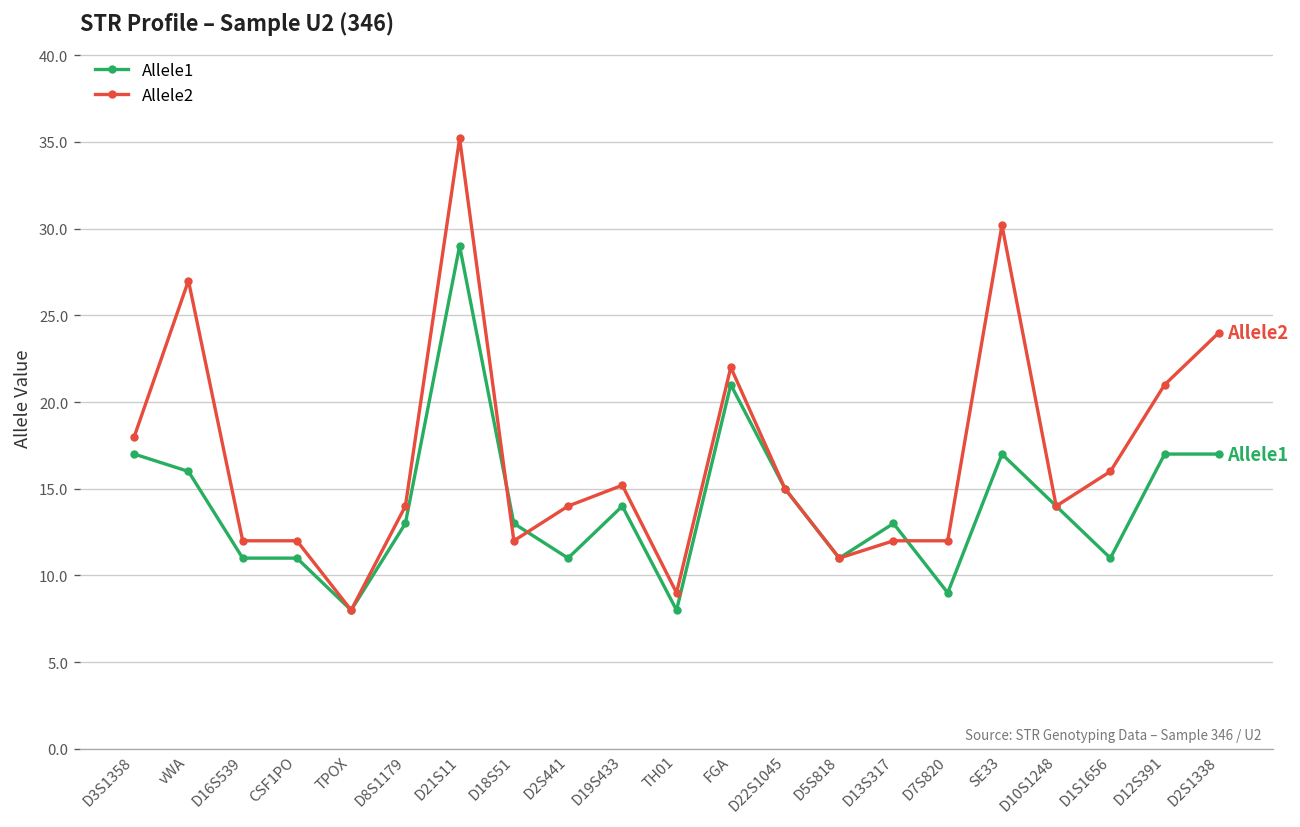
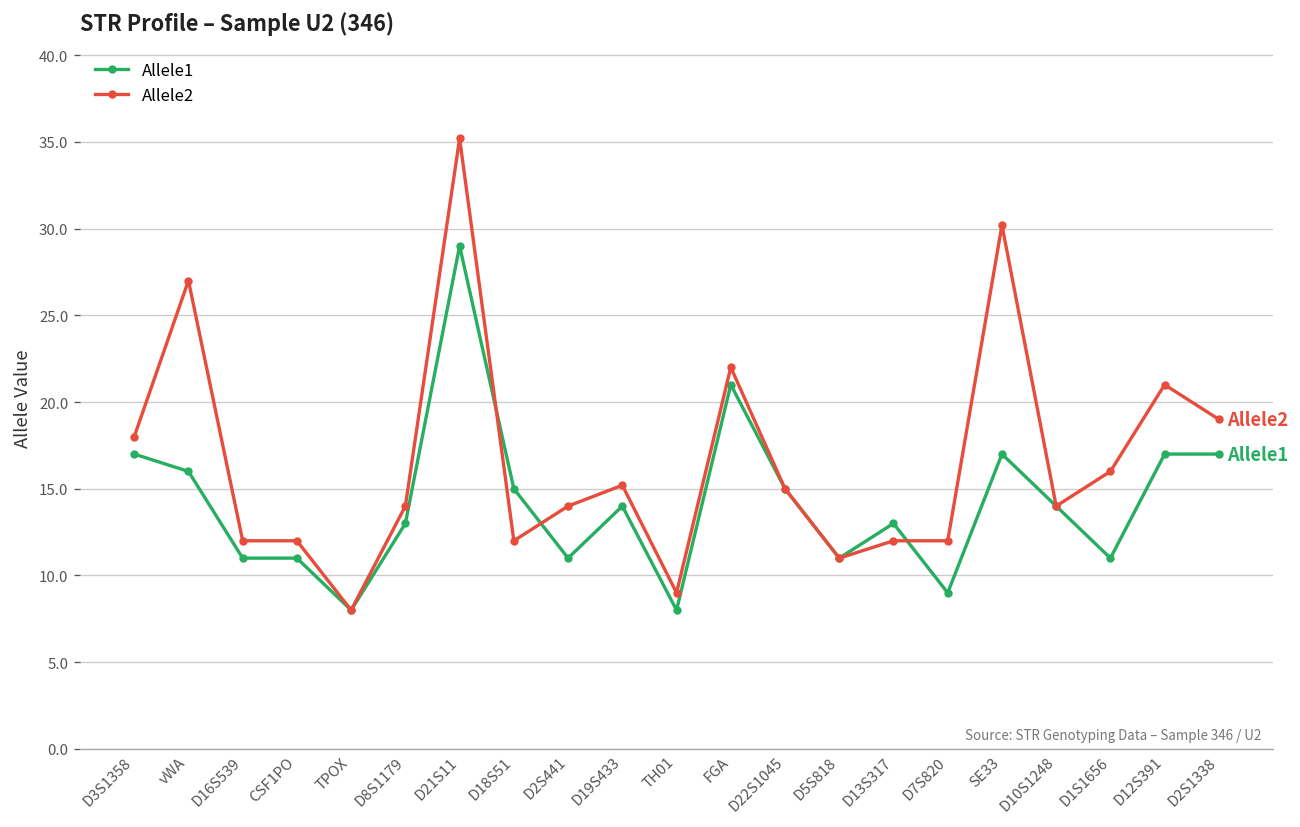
Allele1, D18S51: 13 -> 15
Allele2, D2S1338: 24 -> 19
